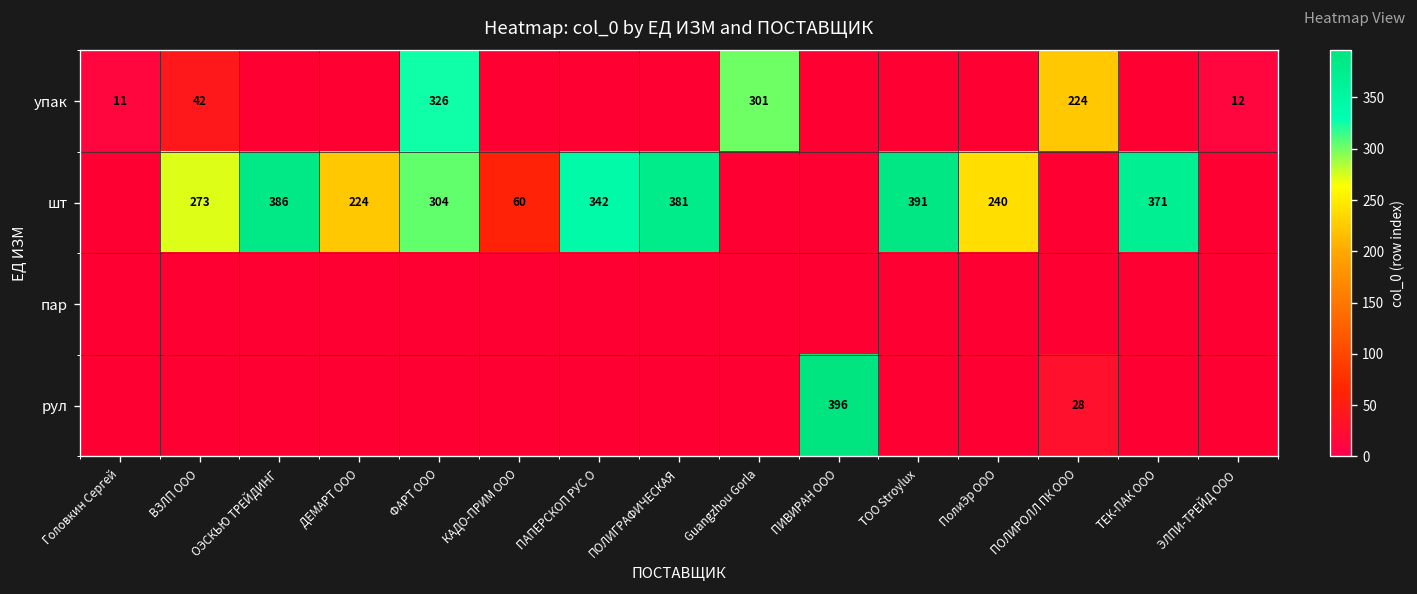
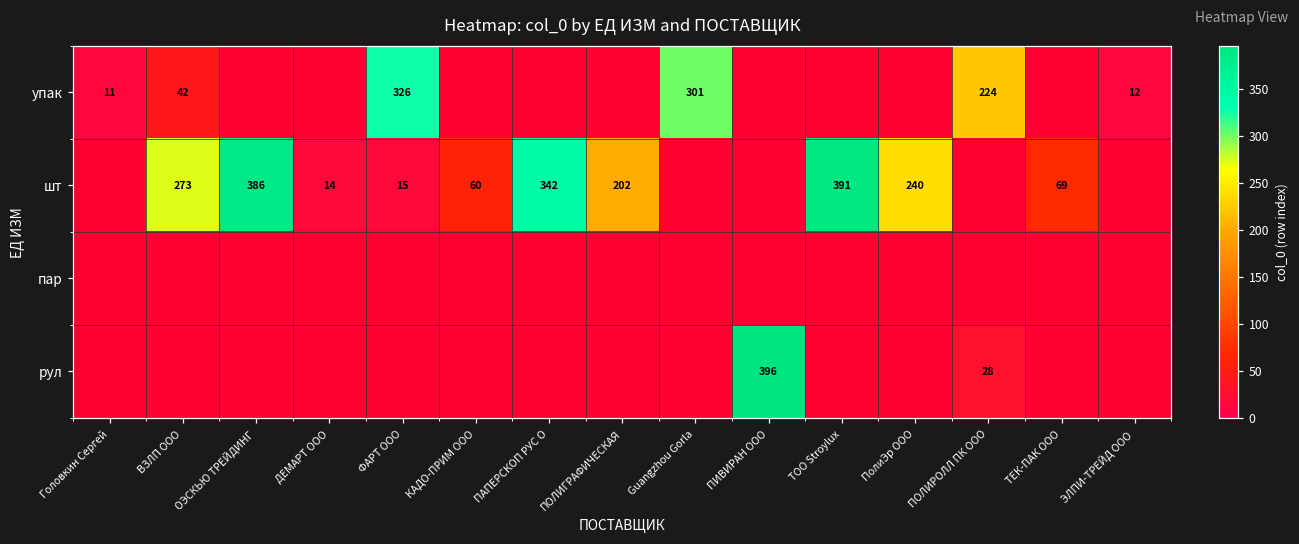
шт, ДЕМАРТ ООО: 224 -> 14
шт, ФАРТ ООО: 304 -> 15
шт, ПОЛИГРАФИЧЕСКАЯ: 381 -> 202
шт, ТЕК-ПАК ООО: 371 -> 69
